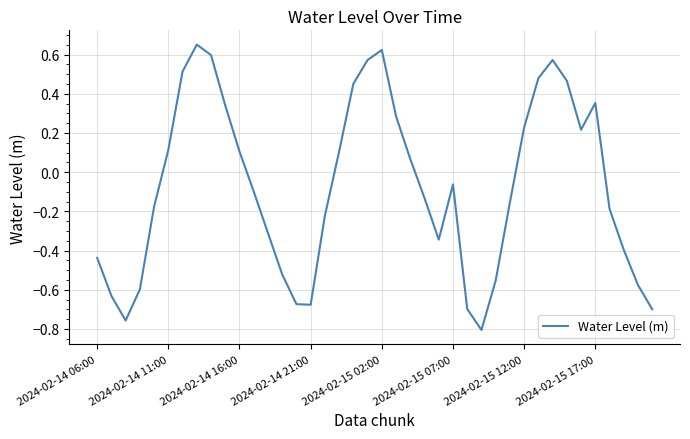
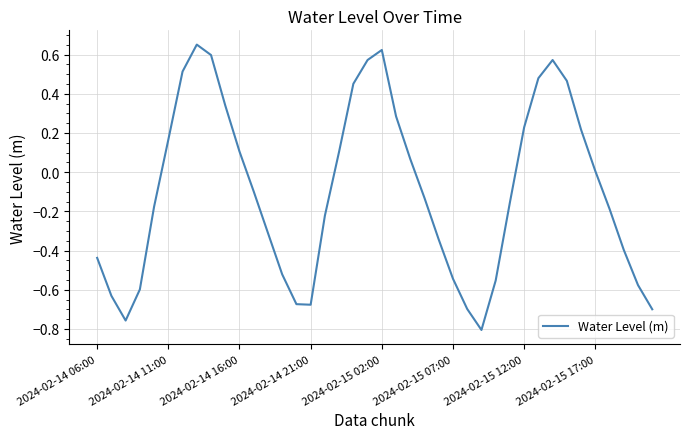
2024-02-14 11:00: 0.11 -> 0.17
2024-02-15 07:00: -0.06 -> -0.54
2024-02-15 17:00: 0.35 -> 0.01
